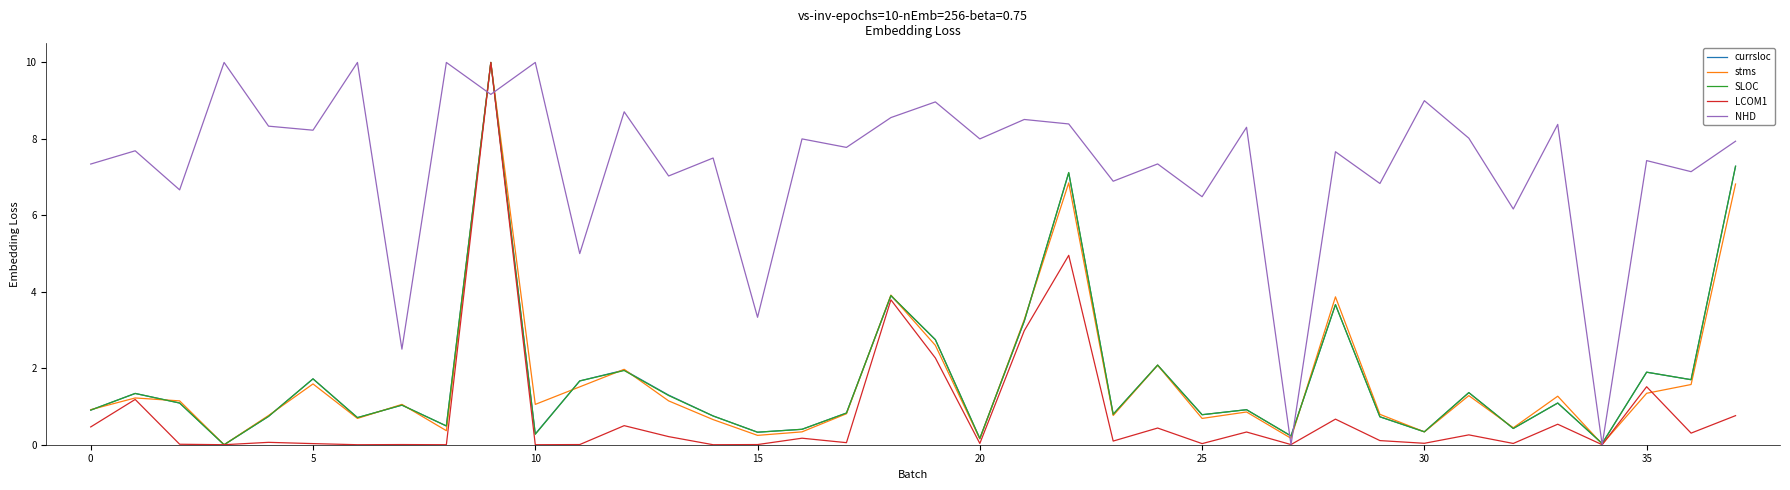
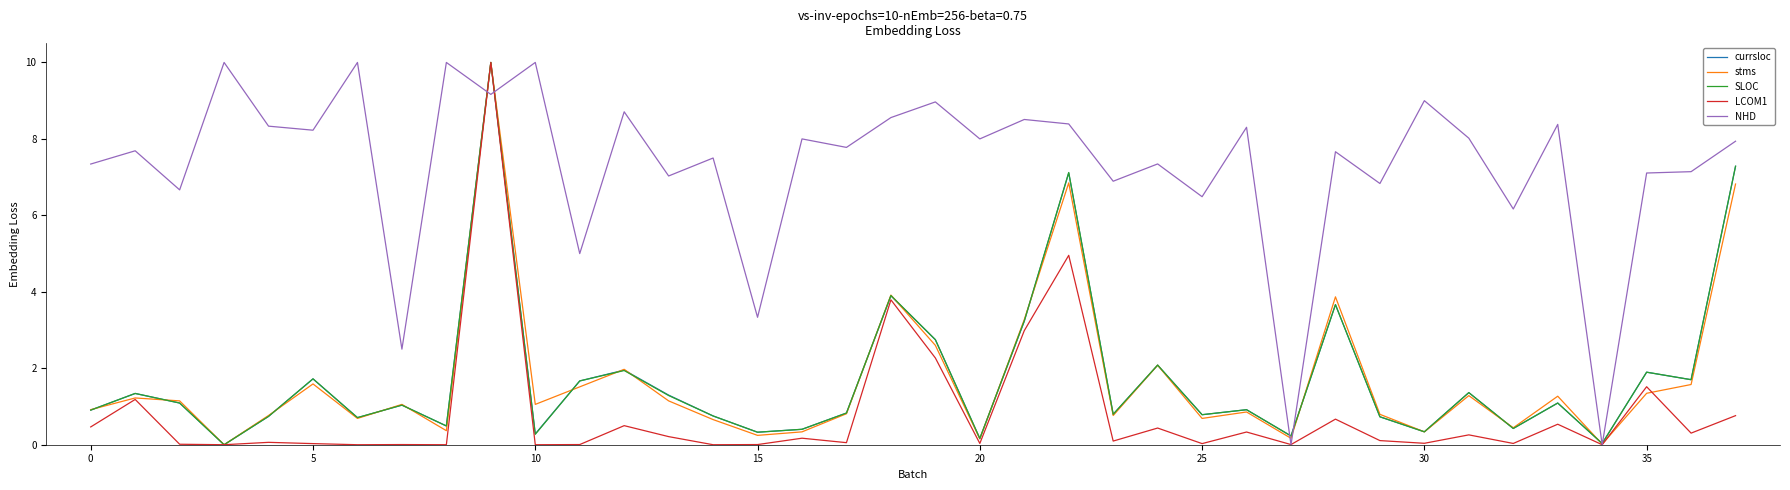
NHD, 35: 7.4 -> 7.1
